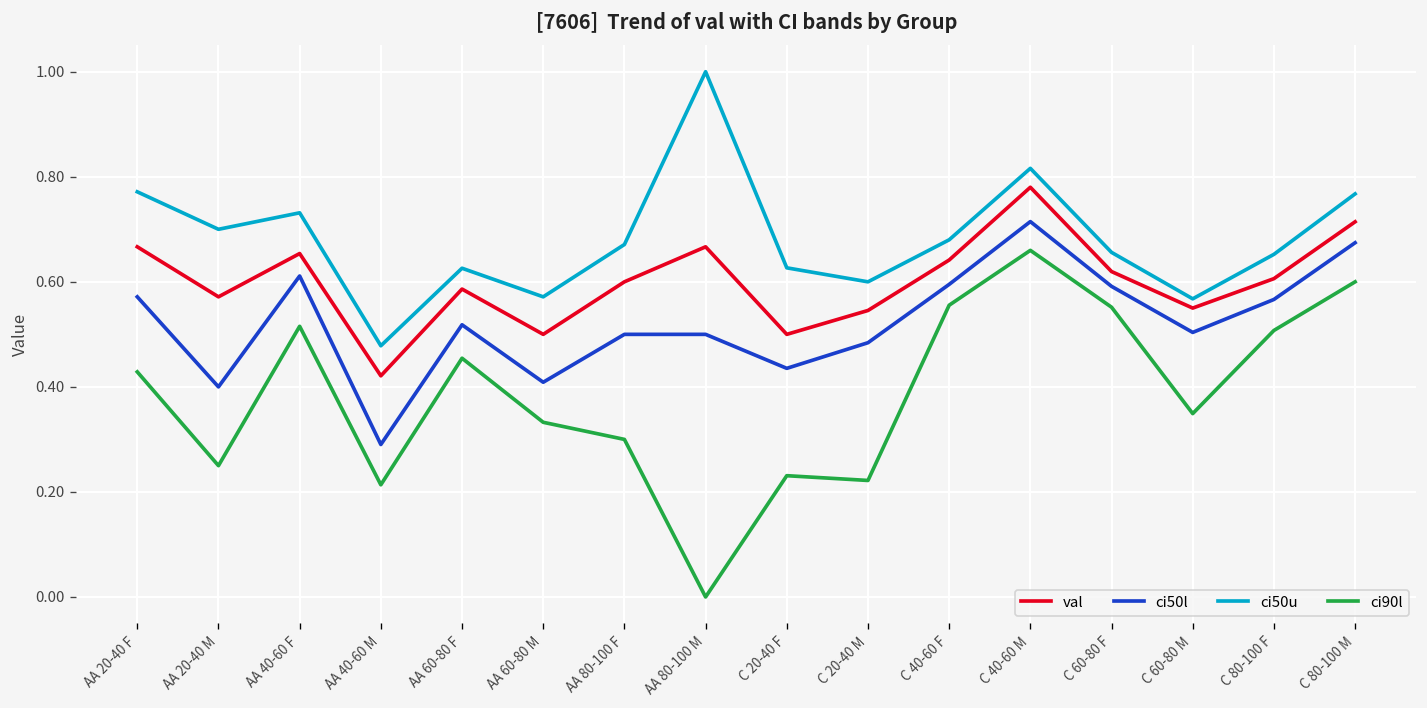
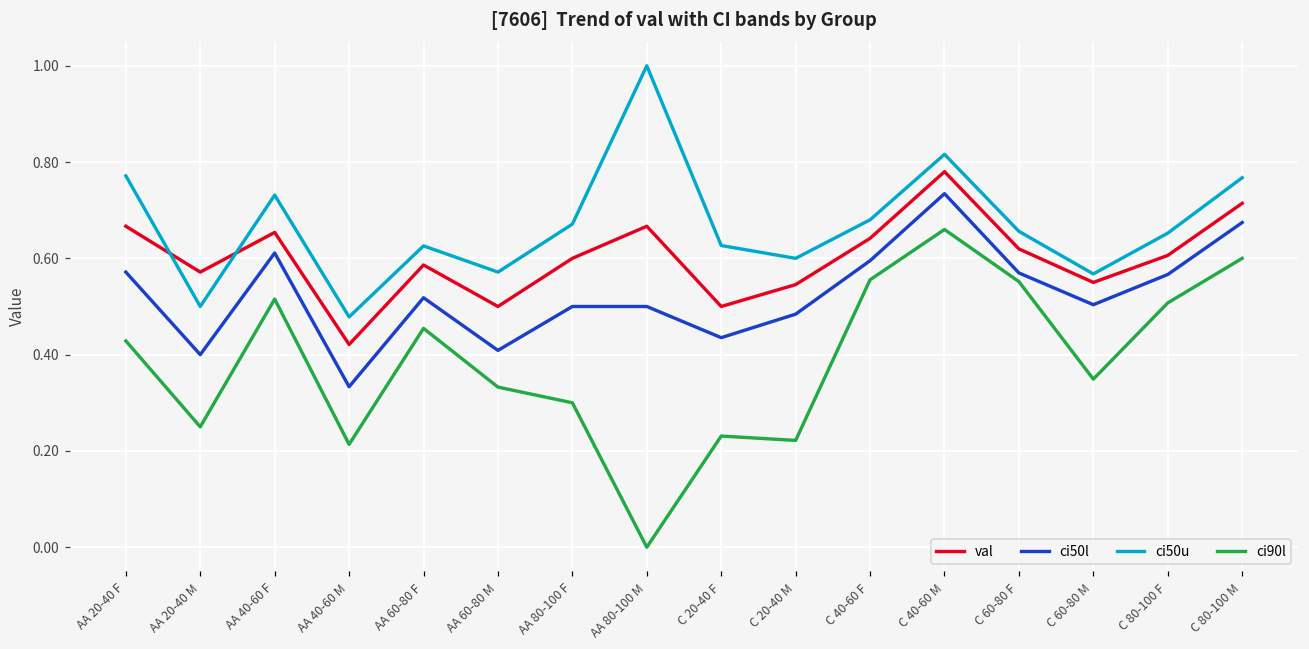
ci50u, AA 20-40 M: 0.7 -> 0.5
ci50l, AA 40-60 M: 0.29 -> 0.33
ci50l, C 40-60 M: 0.71 -> 0.73
ci50l, C 60-80 F: 0.59 -> 0.57
